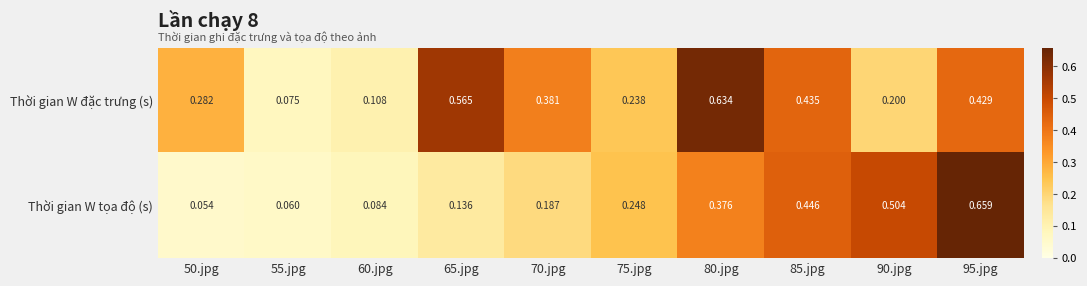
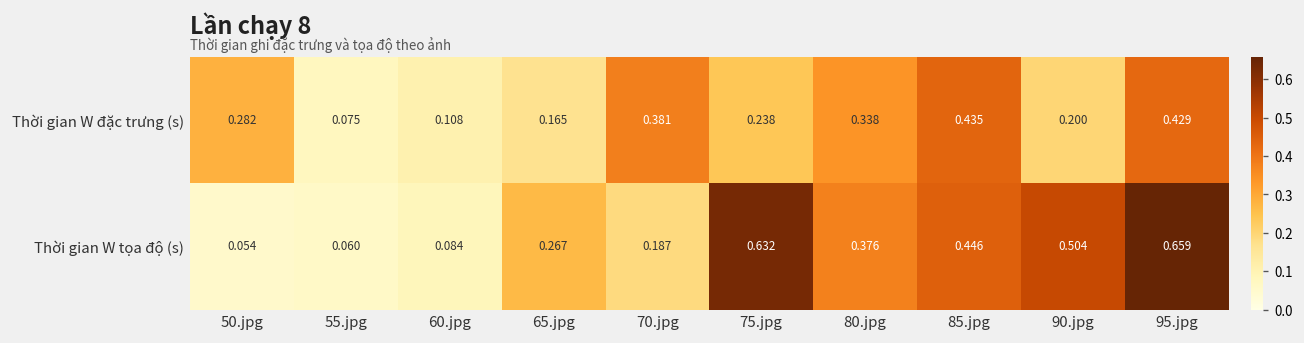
Thời gian W đặc trưng (s), 65.jpg: 0.565 -> 0.165
Thời gian W đặc trưng (s), 80.jpg: 0.634 -> 0.338
Thời gian W tọa độ (s), 65.jpg: 0.136 -> 0.267
Thời gian W tọa độ (s), 75.jpg: 0.248 -> 0.632
